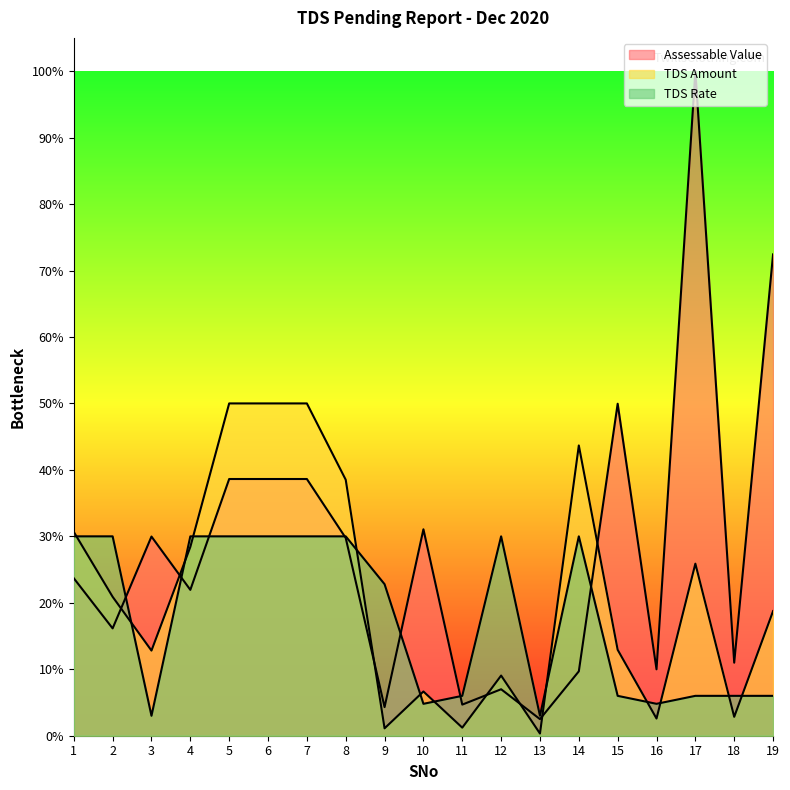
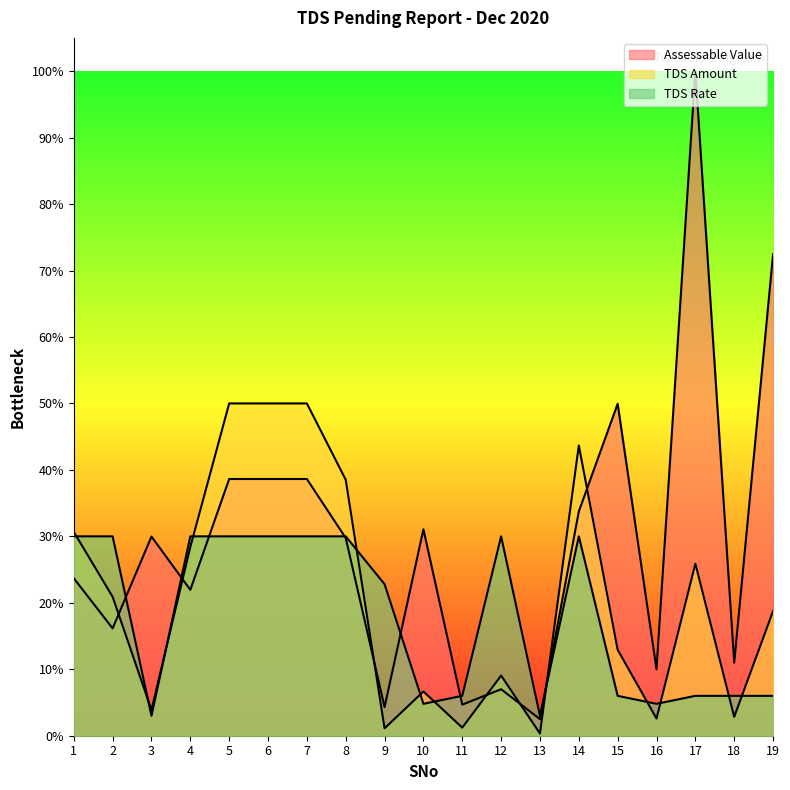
TDS Amount, 3: 13% -> 4%
Assessable Value, 14: 10% -> 34%
